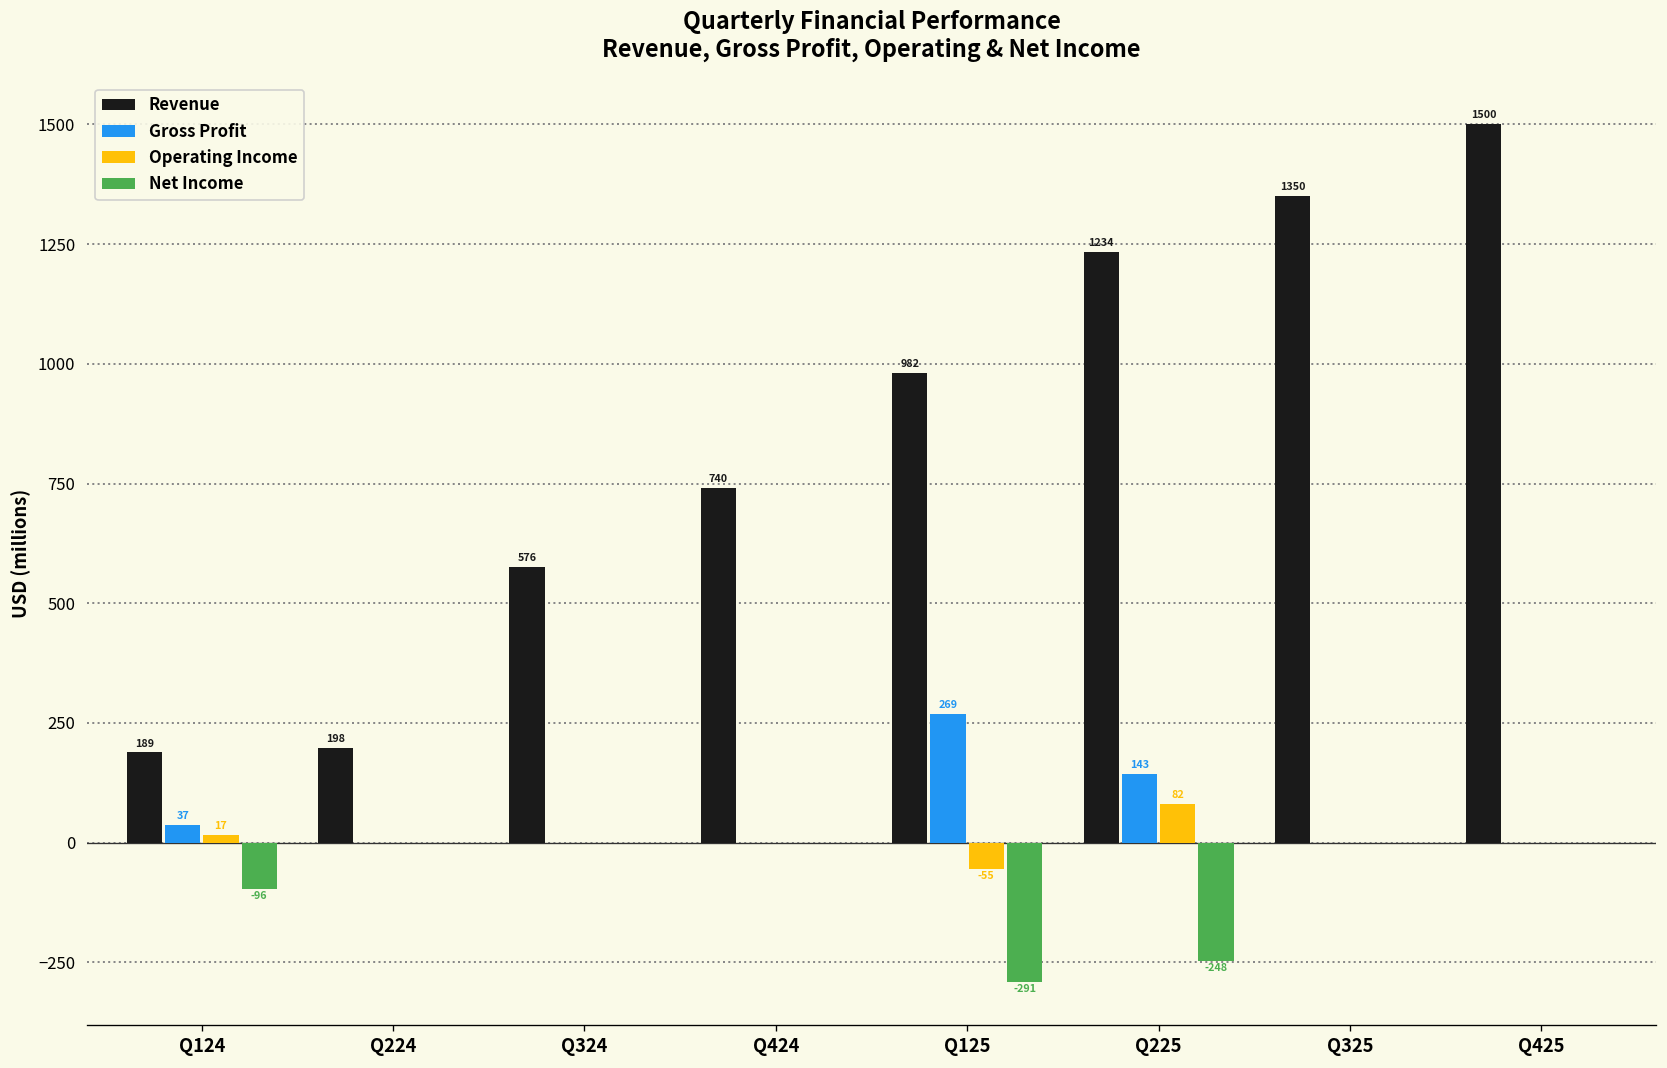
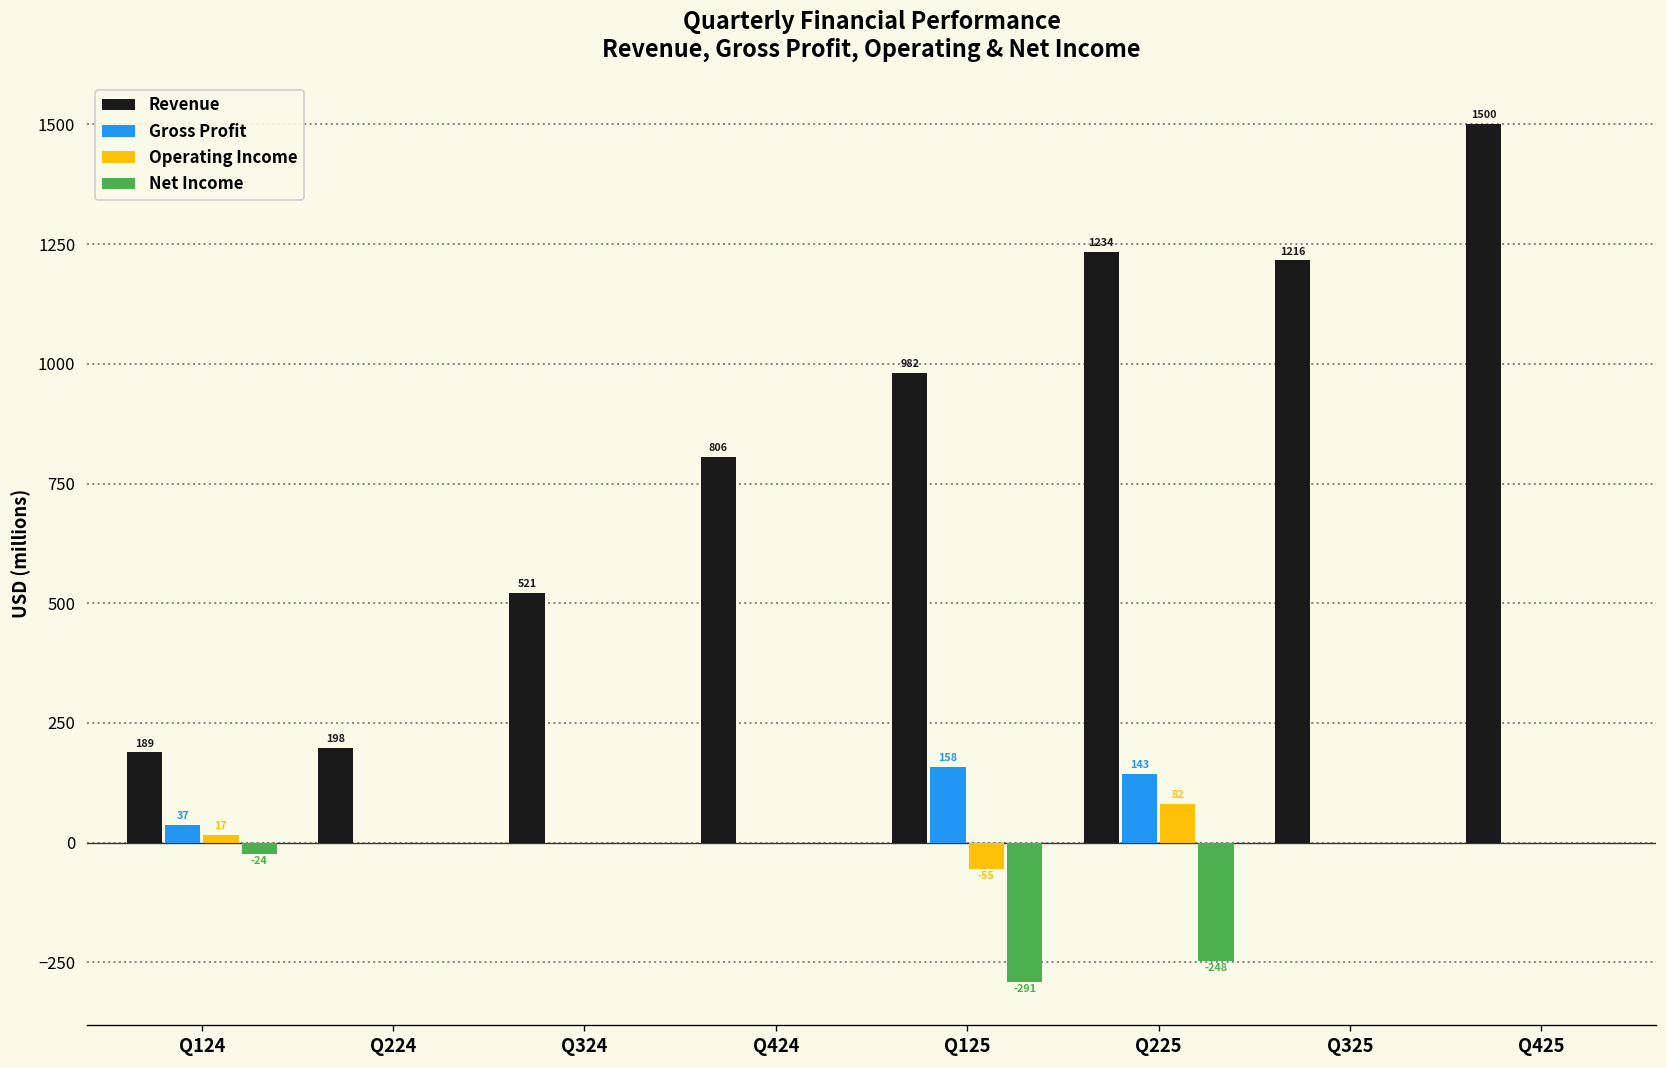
Net Income, Q124: -96 -> -24
Revenue, Q324: 576 -> 521
Revenue, Q424: 740 -> 806
Gross Profit, Q125: 269 -> 158
Revenue, Q325: 1350 -> 1216
